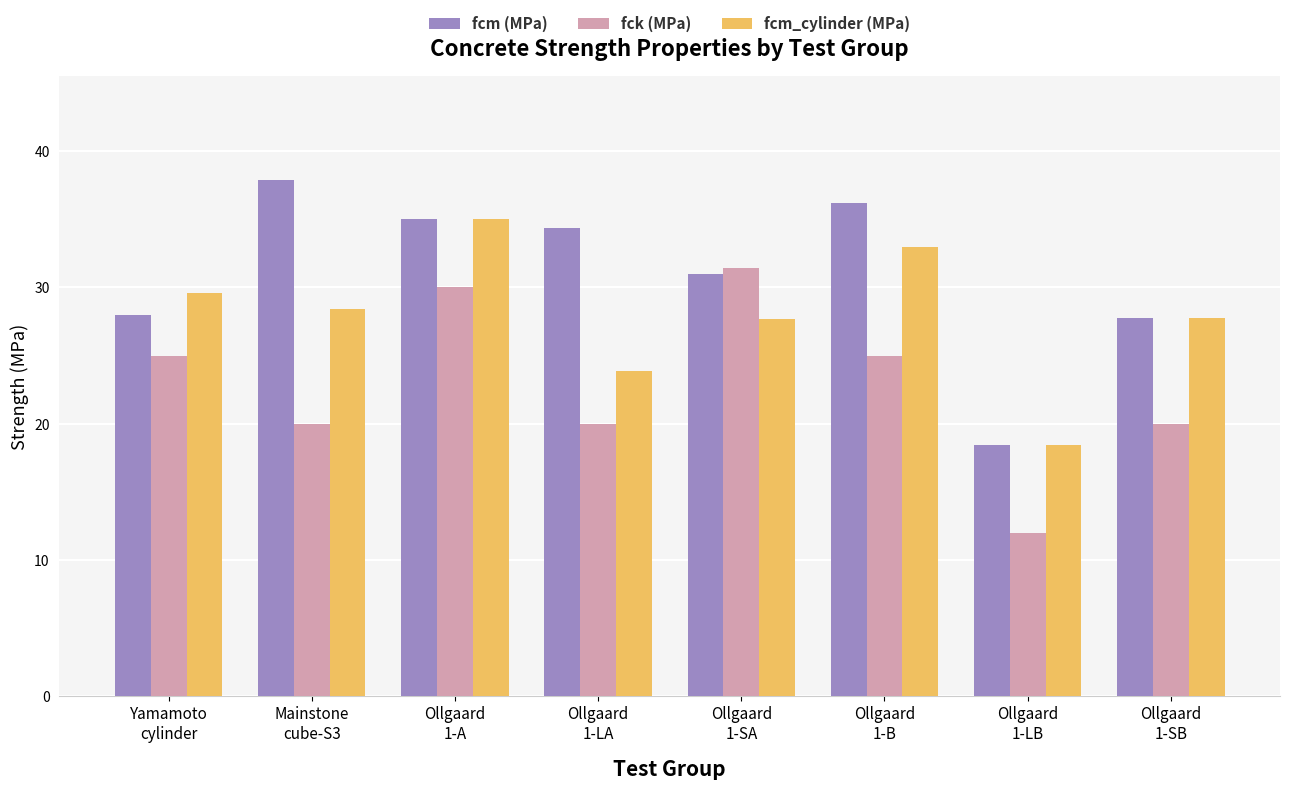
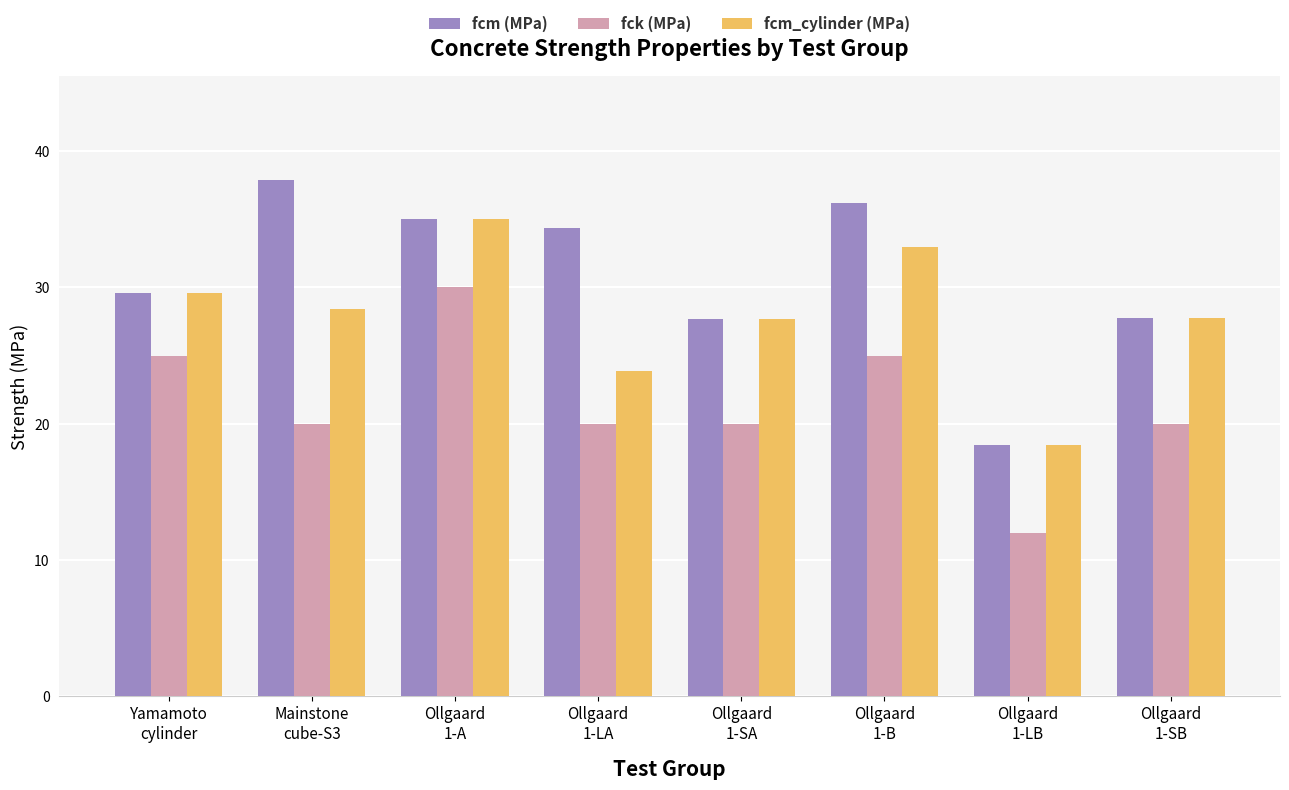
fcm (MPa), Yamamoto cylinder: 28.0 -> 29.6
fcm (MPa), Ollgaard 1-SA: 31.0 -> 27.7
fck (MPa), Ollgaard 1-SA: 31.4 -> 20.0
